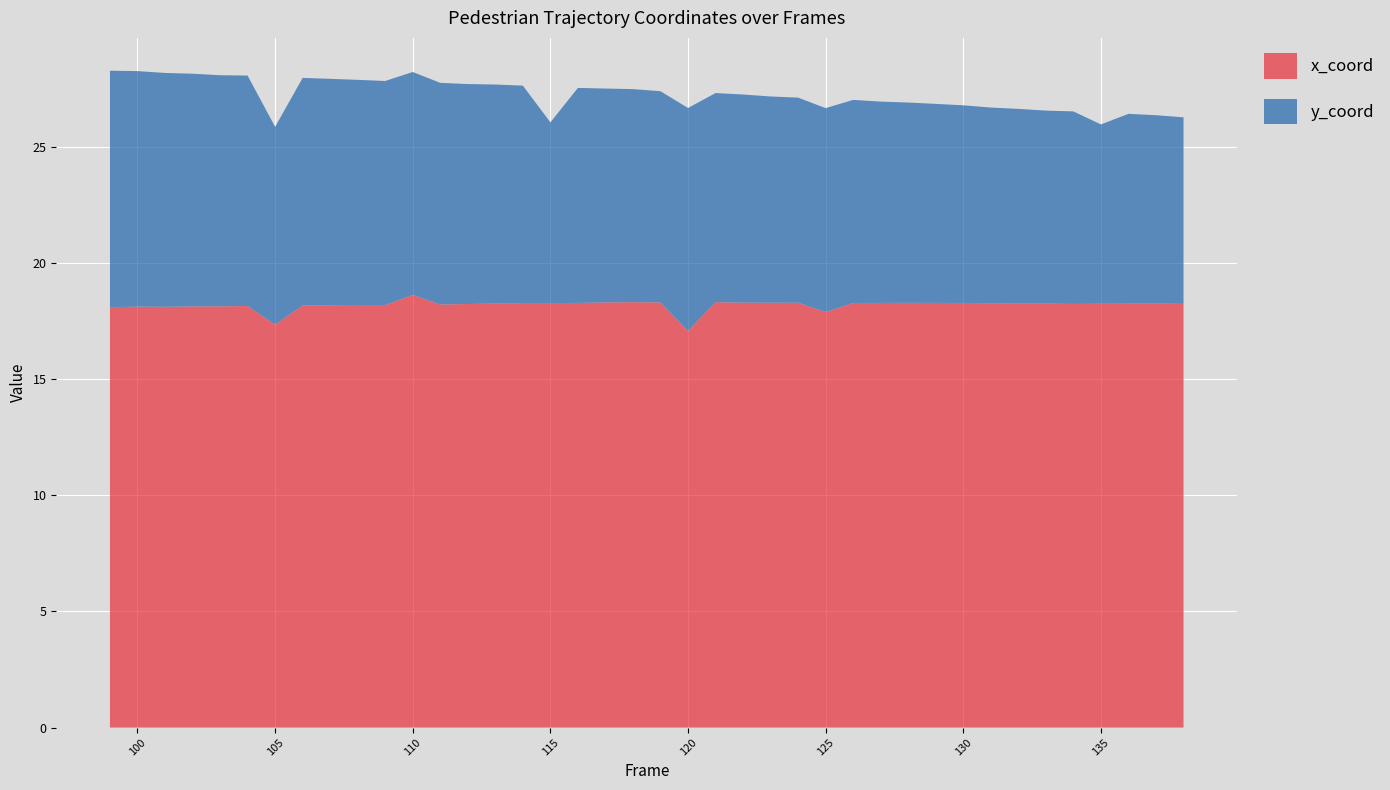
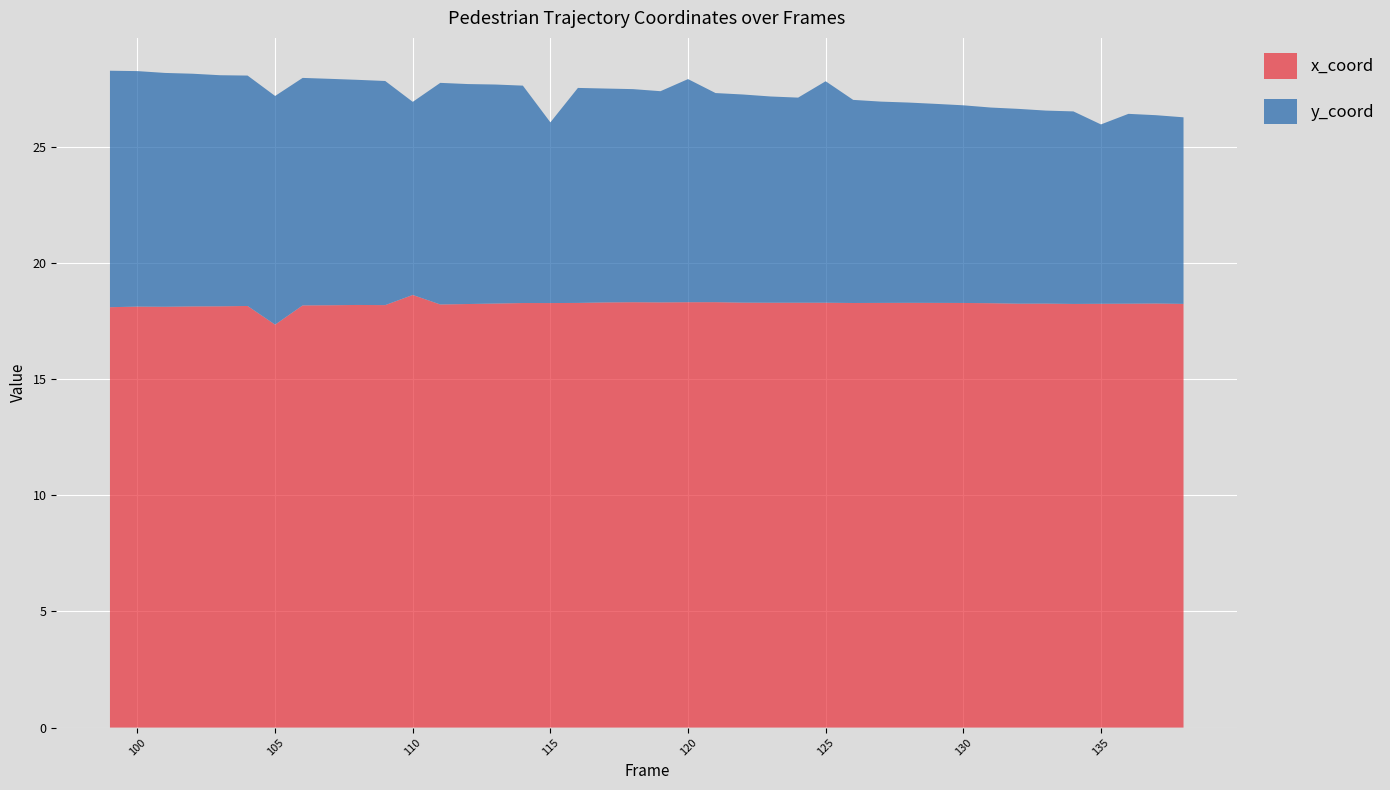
y_coord, 105: 8.5 -> 9.8
y_coord, 110: 9.6 -> 8.3
x_coord, 120: 17.1 -> 18.3
x_coord, 125: 17.9 -> 18.3
y_coord, 125: 8.8 -> 9.5
